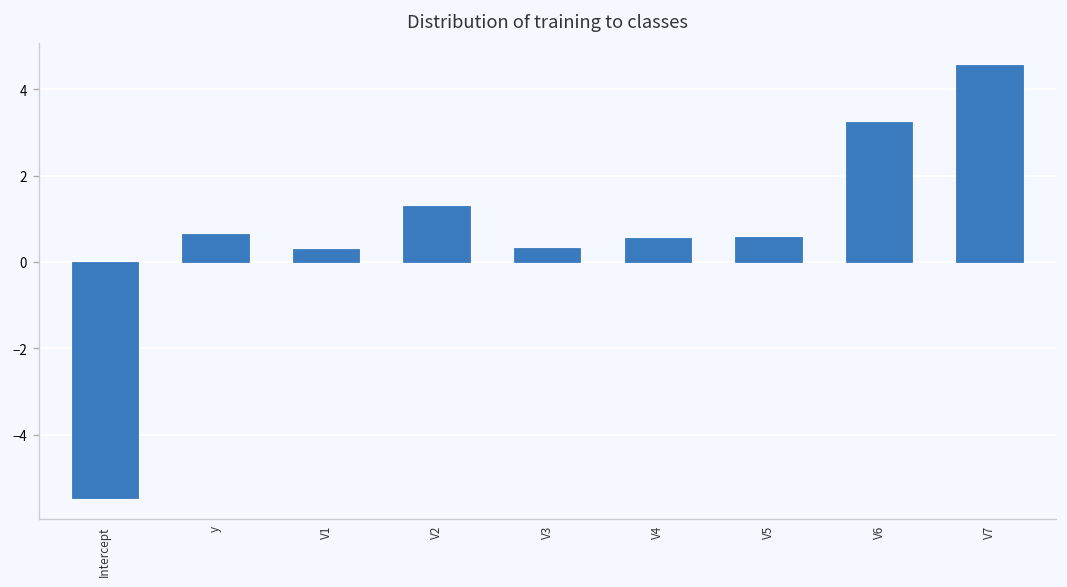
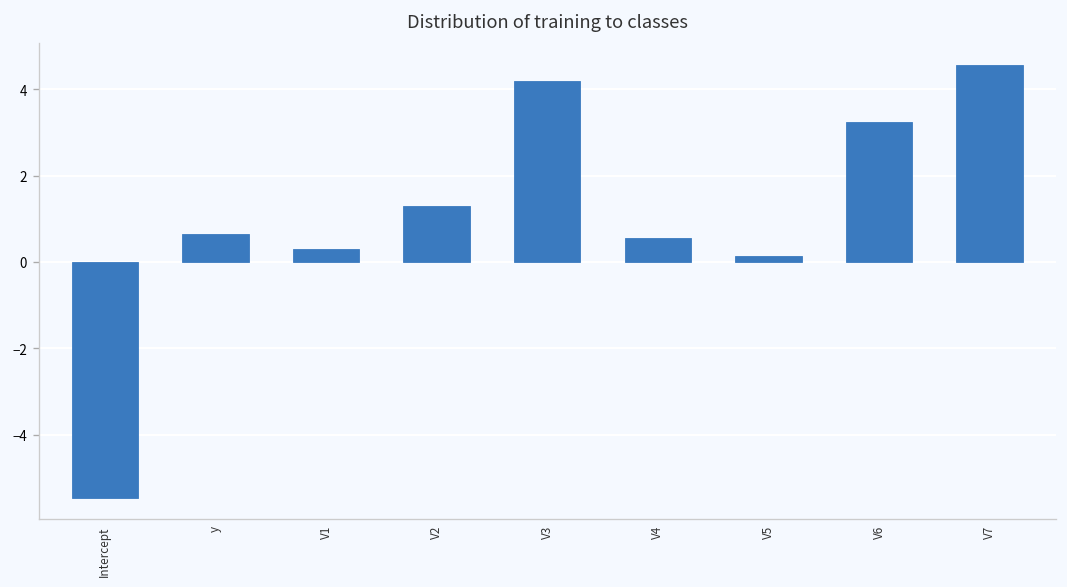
V3: 0.3 -> 4.2
V5: 0.6 -> 0.1
